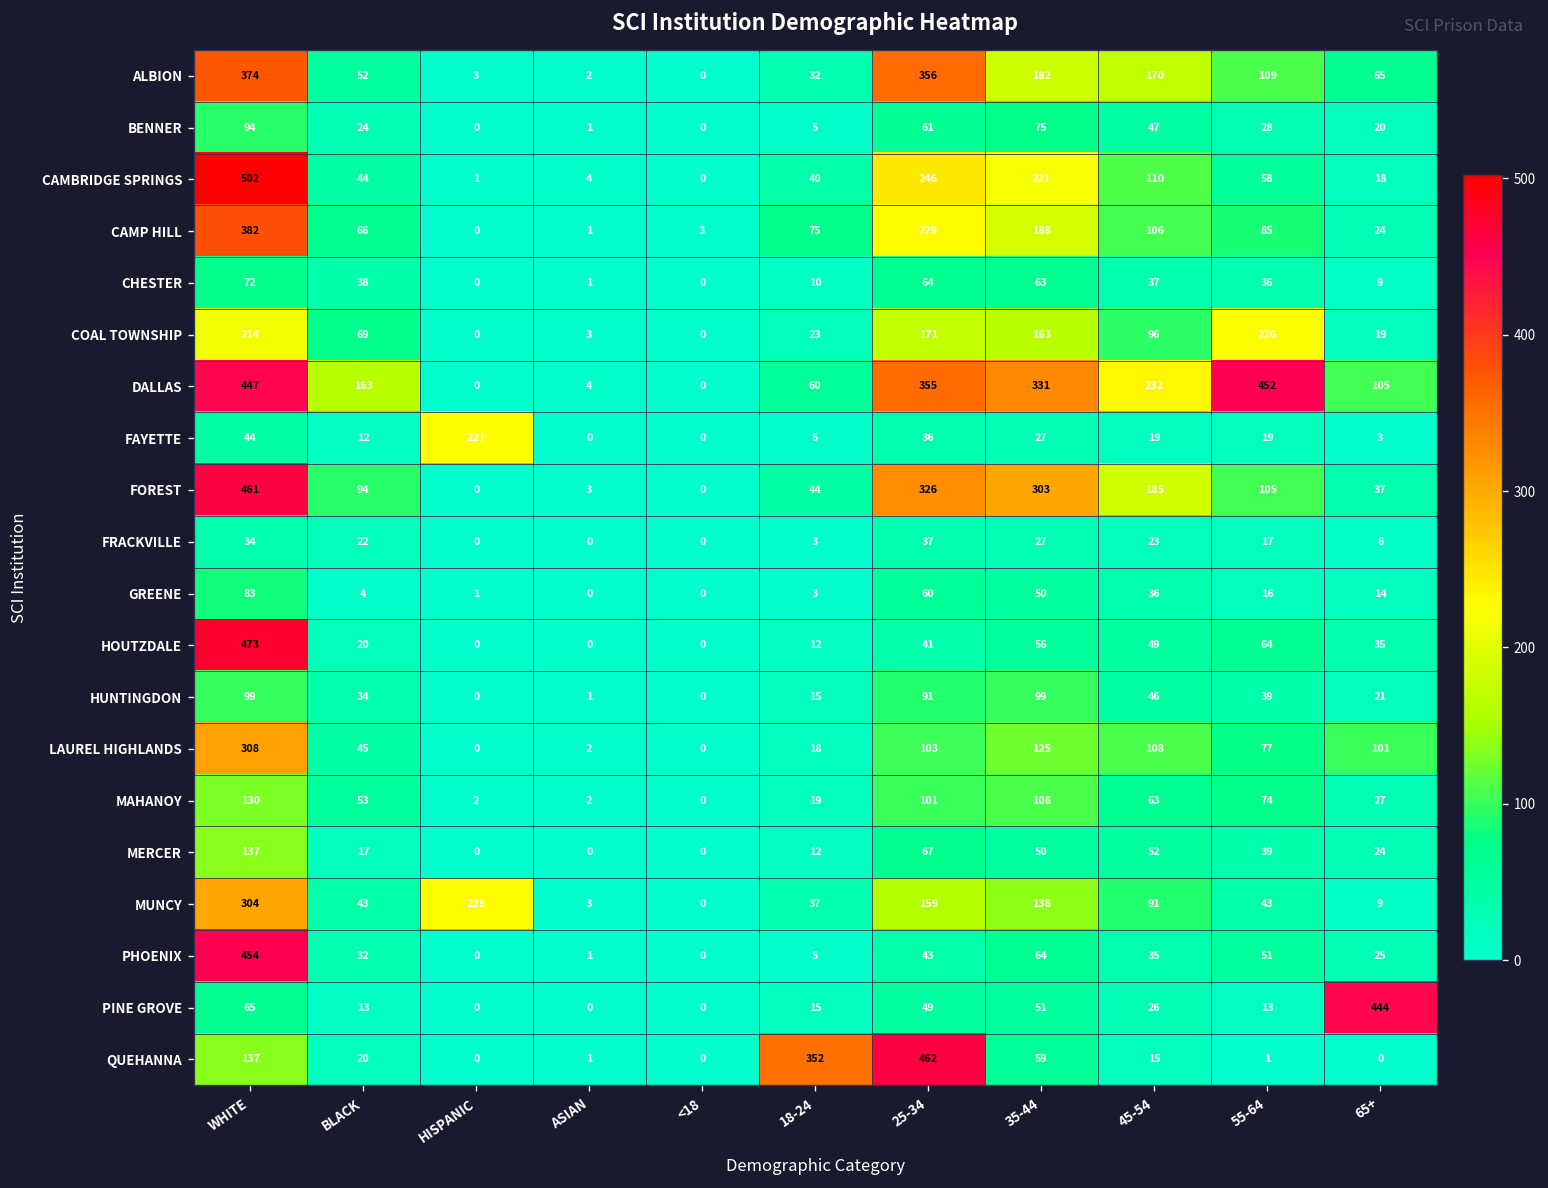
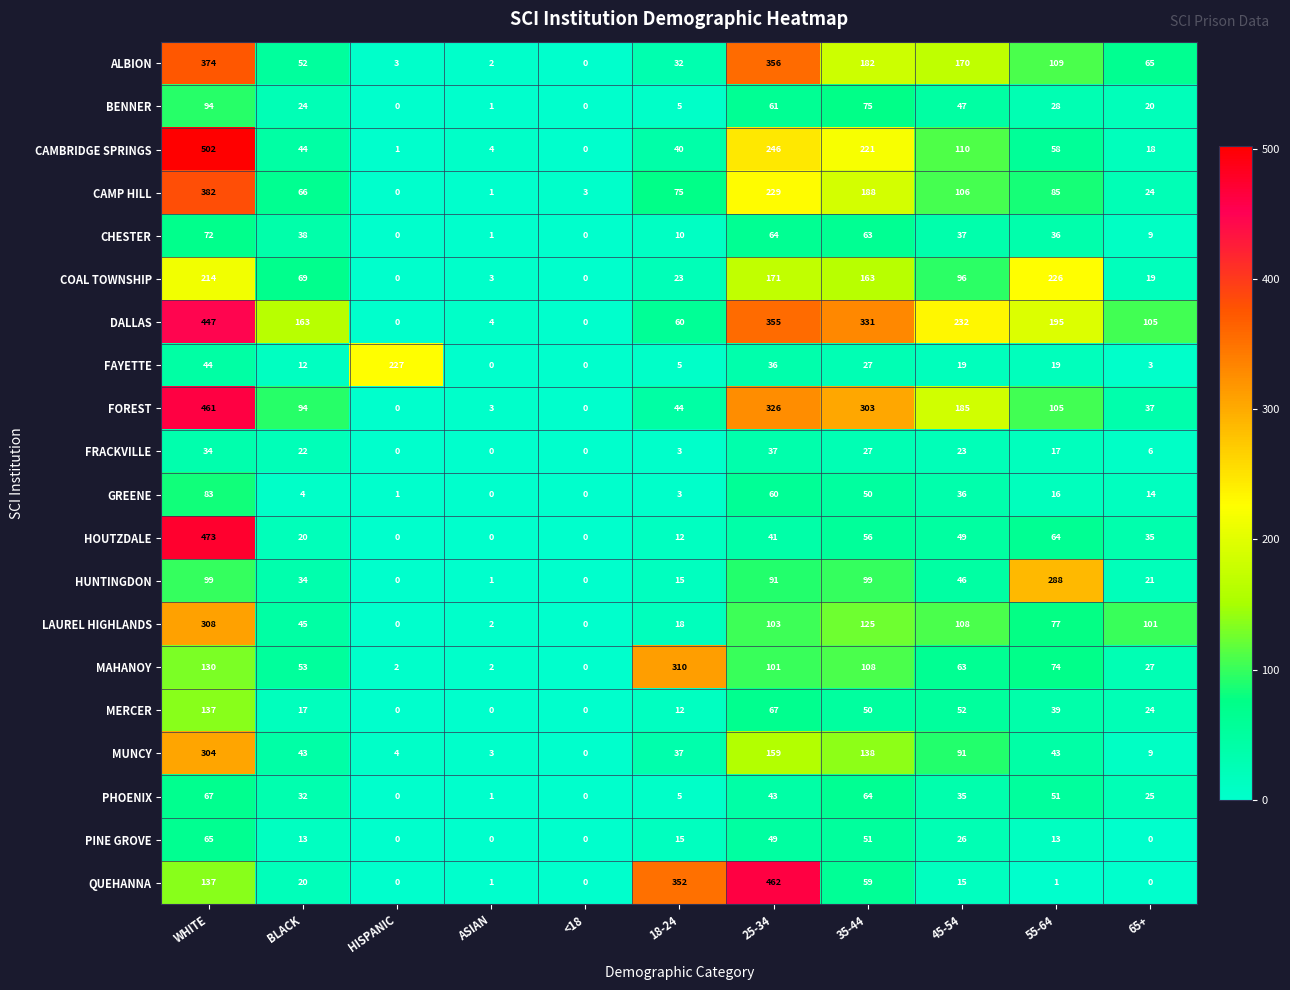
DALLAS, 55-64: 452 -> 195
HUNTINGDON, 55-64: 39 -> 288
MAHANOY, 18-24: 19 -> 310
MUNCY, HISPANIC: 228 -> 4
PHOENIX, WHITE: 454 -> 67
PINE GROVE, 65+: 444 -> 0
